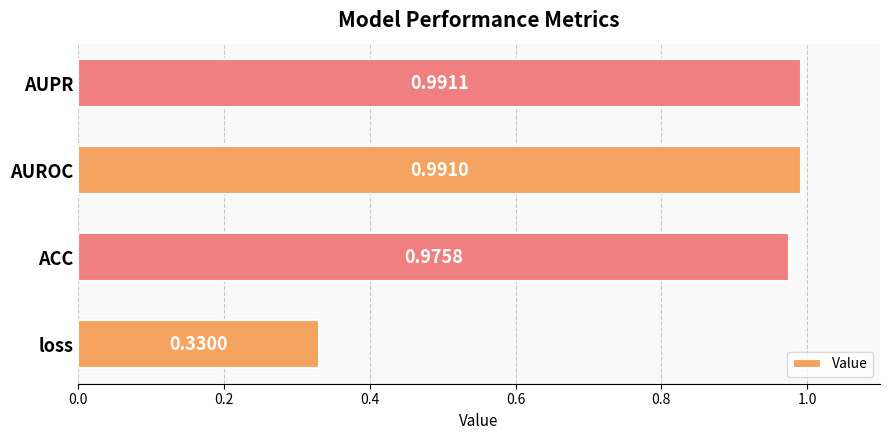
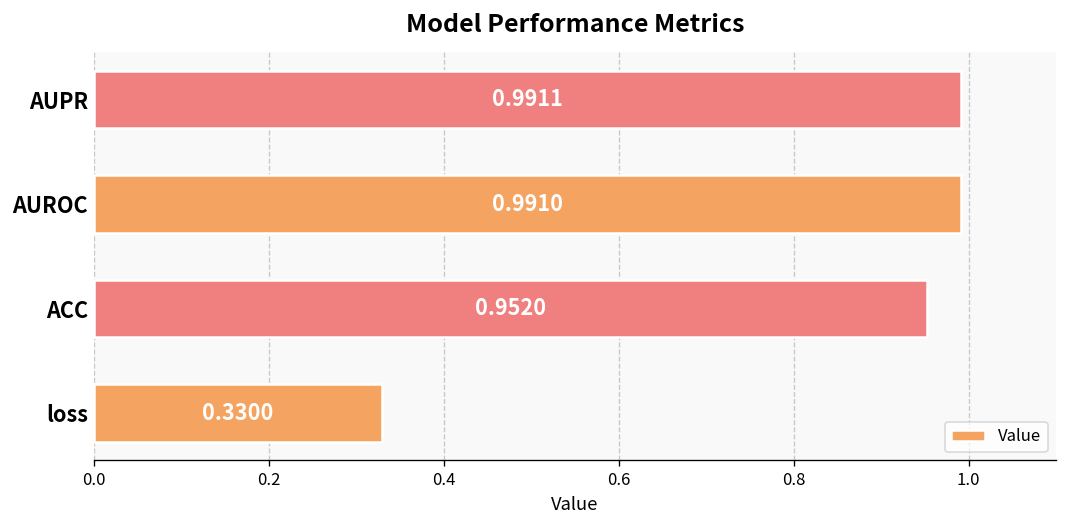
ACC: 0.9758 -> 0.9520
